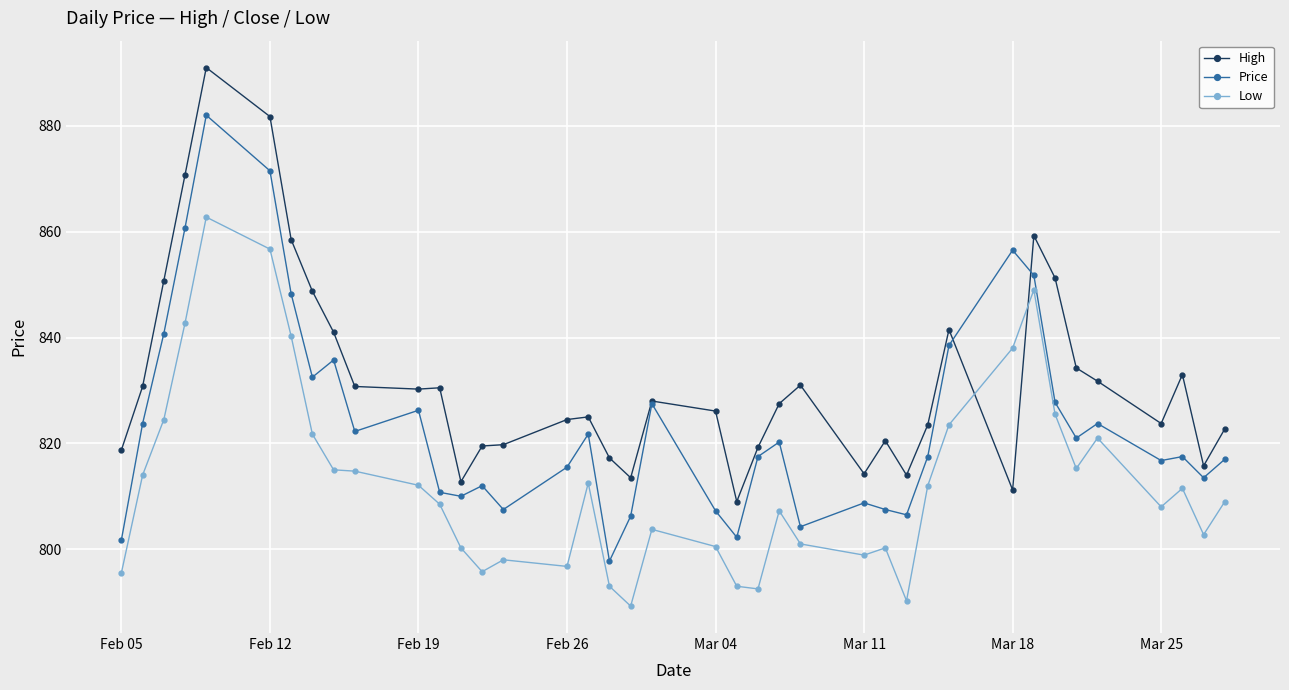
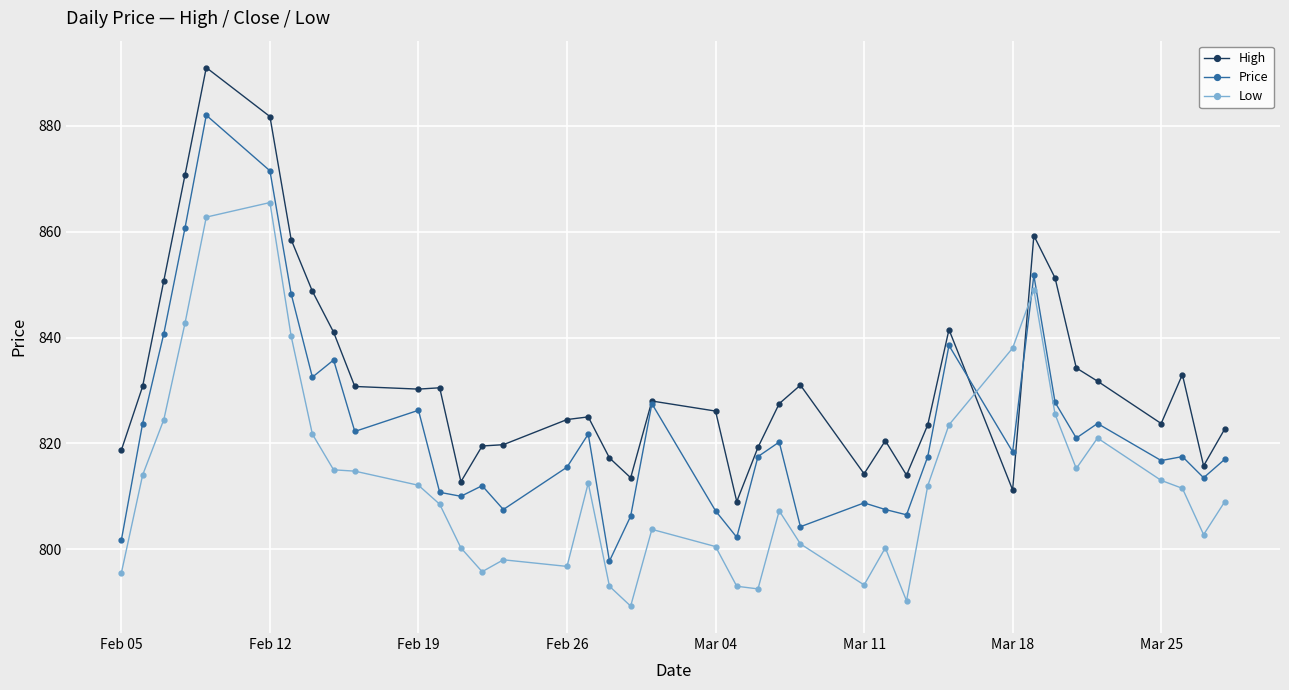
Low, Feb 12: 857 -> 866
Low, Mar 11: 799 -> 793
Price, Mar 18: 857 -> 818
Low, Mar 25: 808 -> 813
